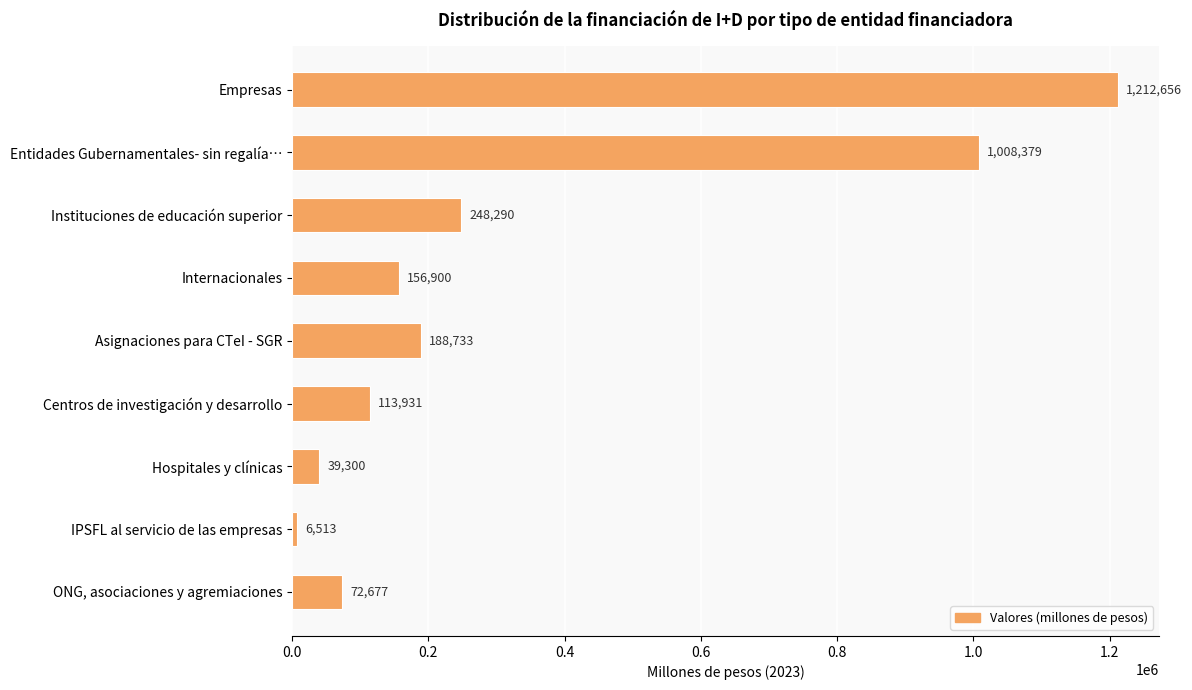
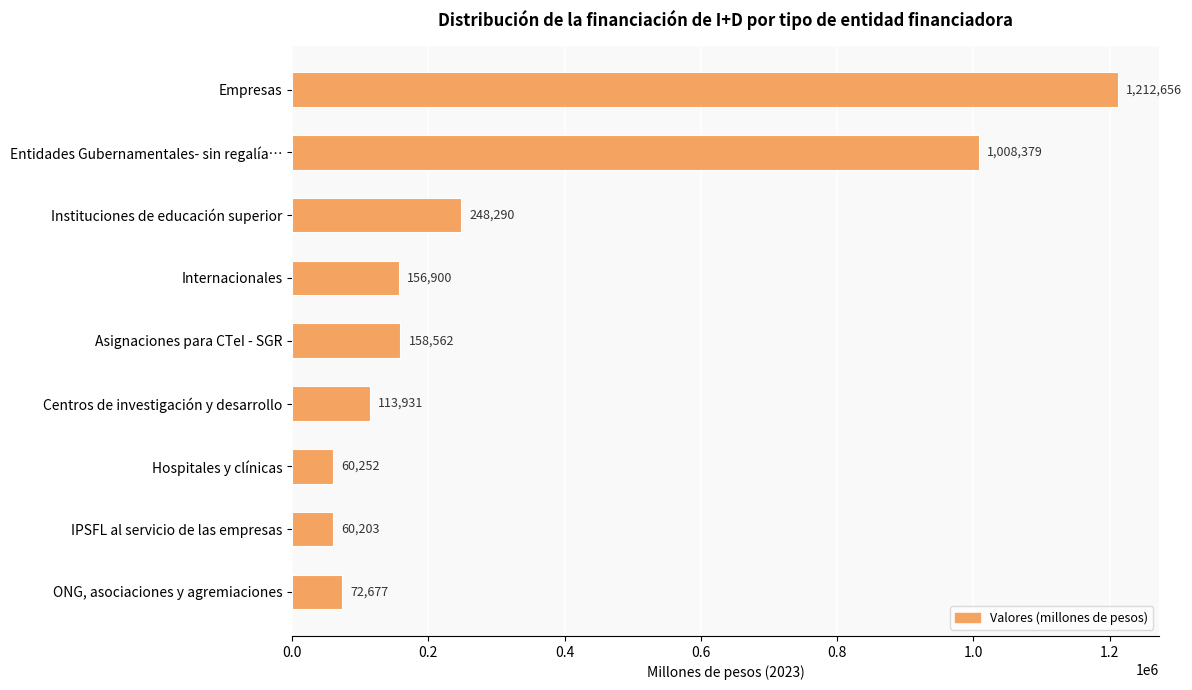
Asignaciones para CTeI - SGR: 188,733 -> 158,562
Hospitales y clínicas: 39,300 -> 60,252
IPSFL al servicio de las empresas: 6,513 -> 60,203
